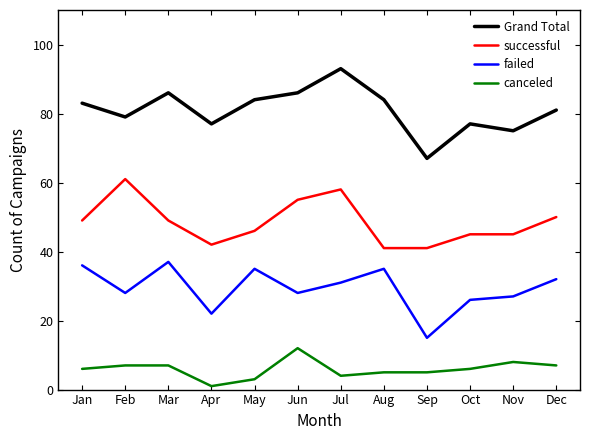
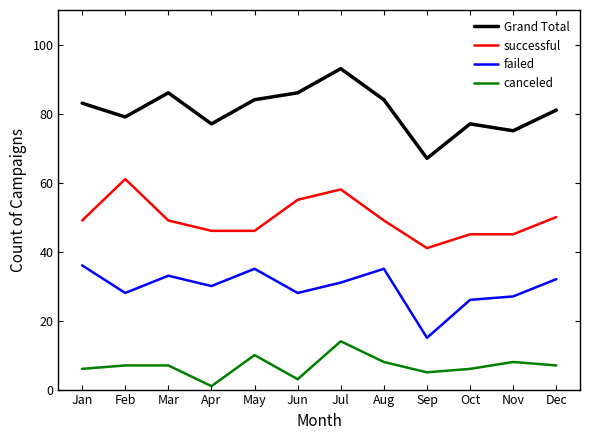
failed, Mar: 37 -> 33
successful, Apr: 42 -> 46
failed, Apr: 22 -> 30
canceled, May: 3 -> 10
canceled, Jun: 12 -> 3
canceled, Jul: 4 -> 14
successful, Aug: 41 -> 49
canceled, Aug: 5 -> 8
